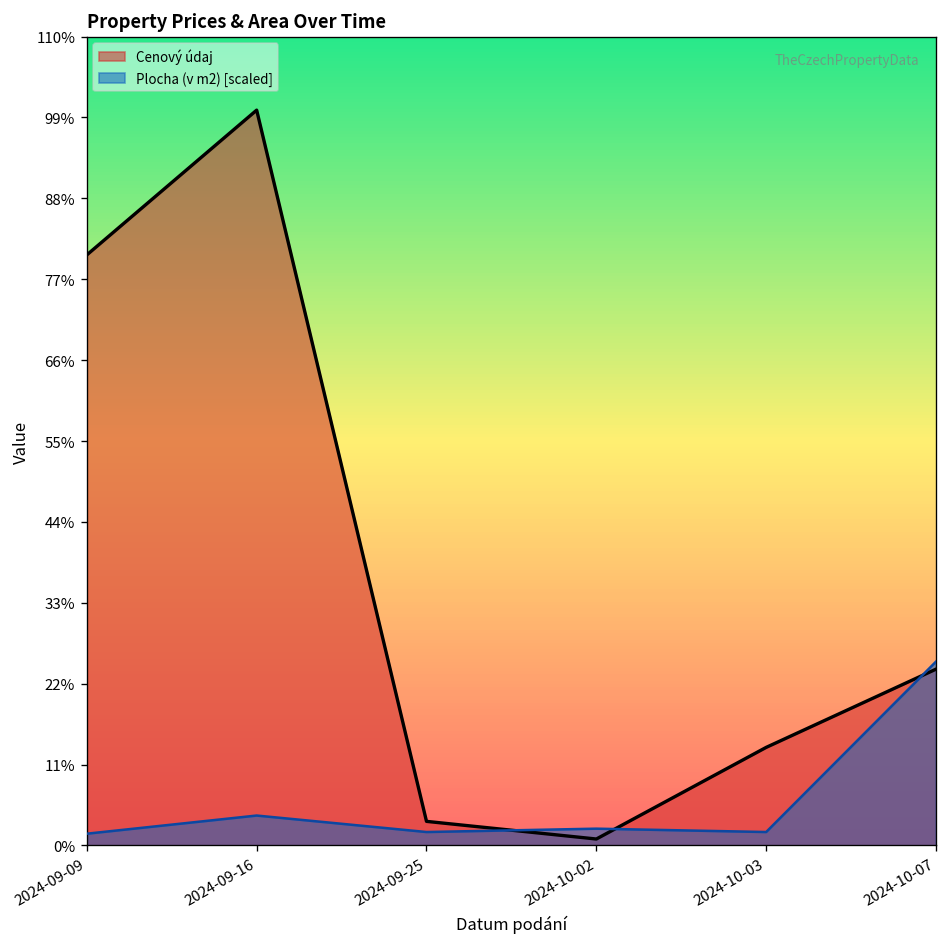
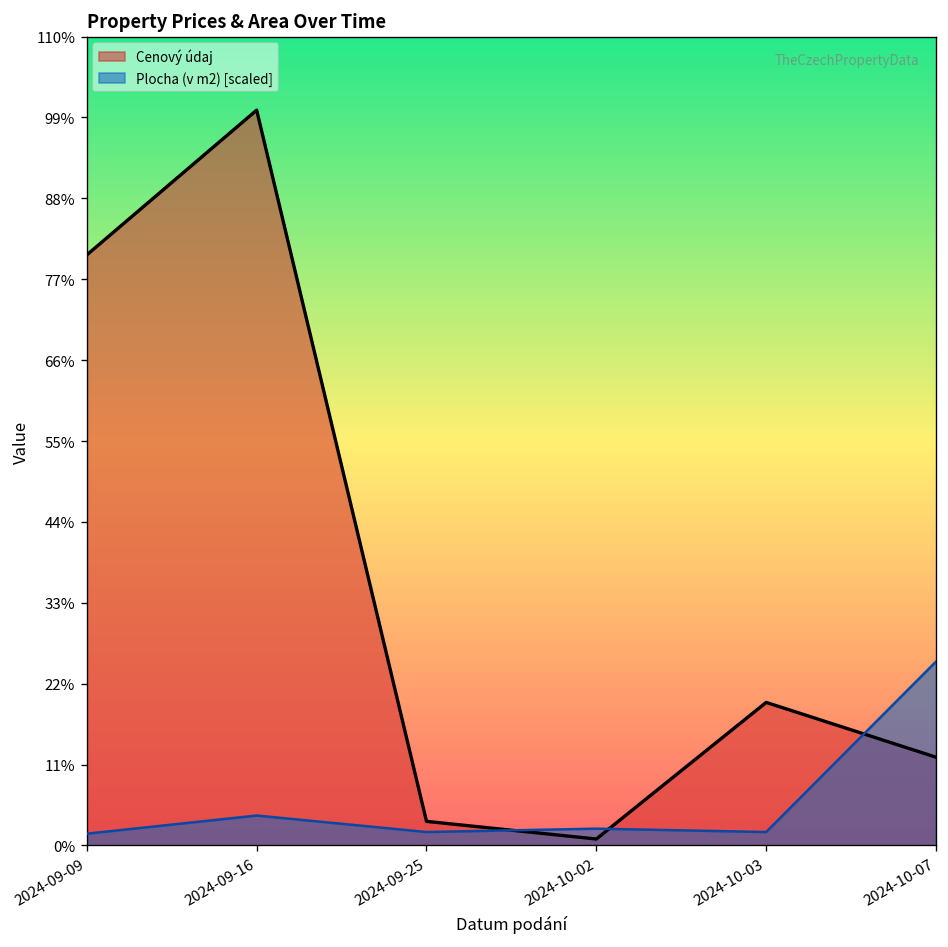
Cenový údaj, 2024-10-03: 13% -> 19%
Cenový údaj, 2024-10-07: 24% -> 12%
